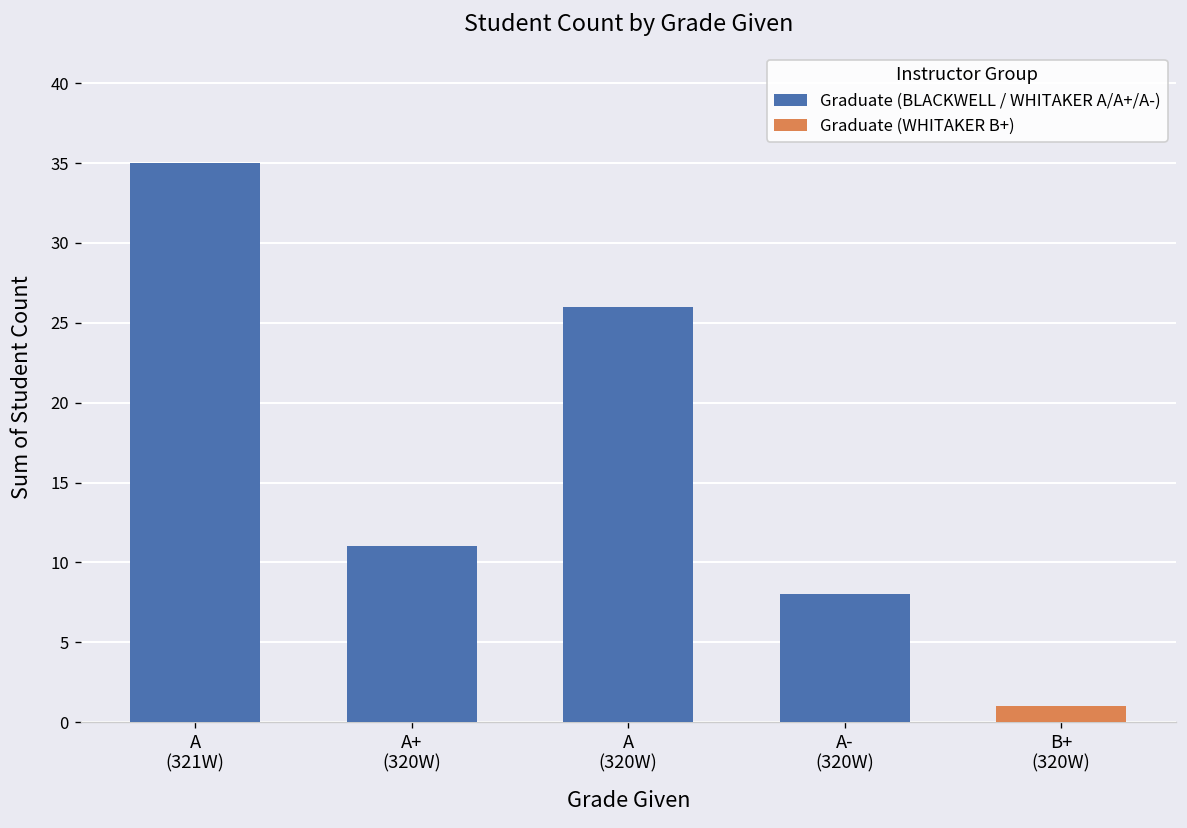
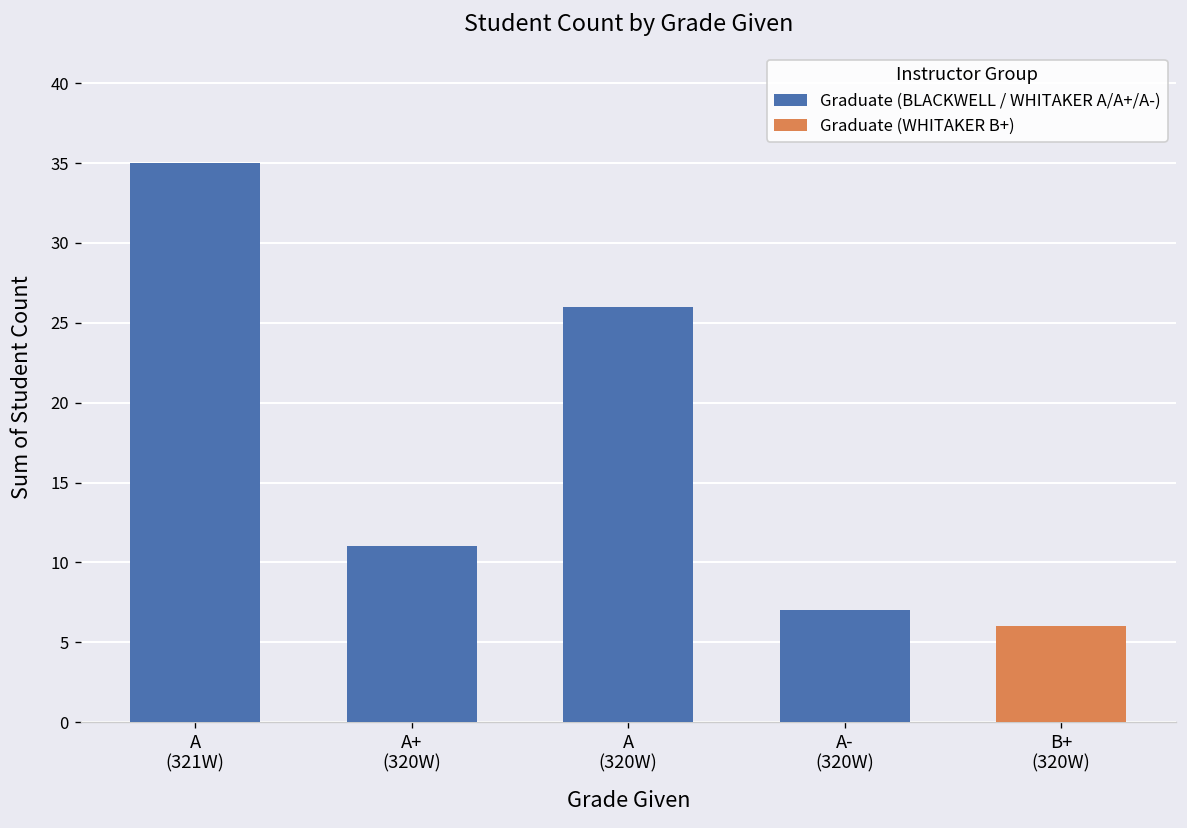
Graduate (BLACKWELL / WHITAKER A/A+/A-), A- (320W): 8 -> 7
Graduate (WHITAKER B+), B+ (320W): 1 -> 6
